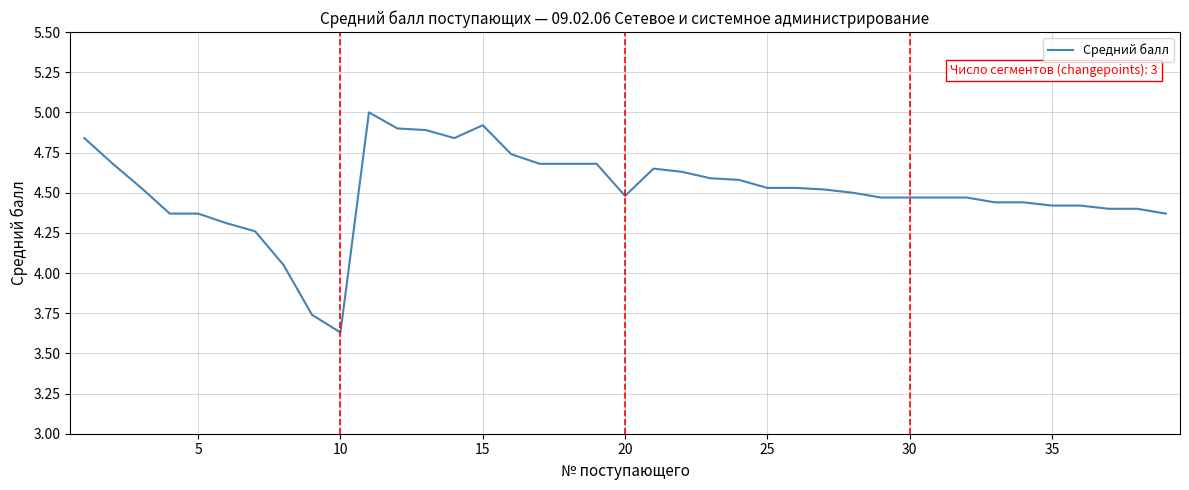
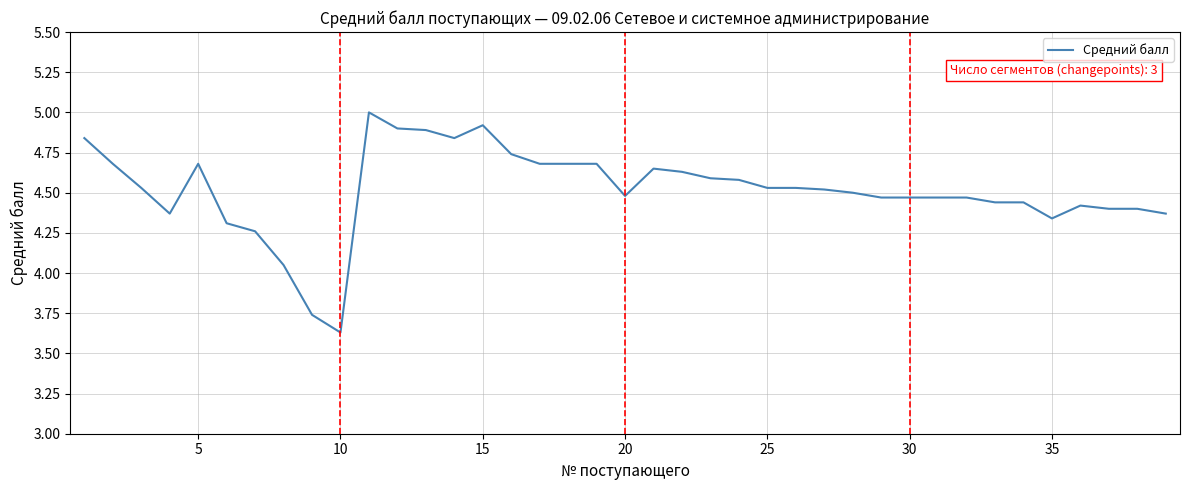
5: 4.37 -> 4.68
35: 4.42 -> 4.34
